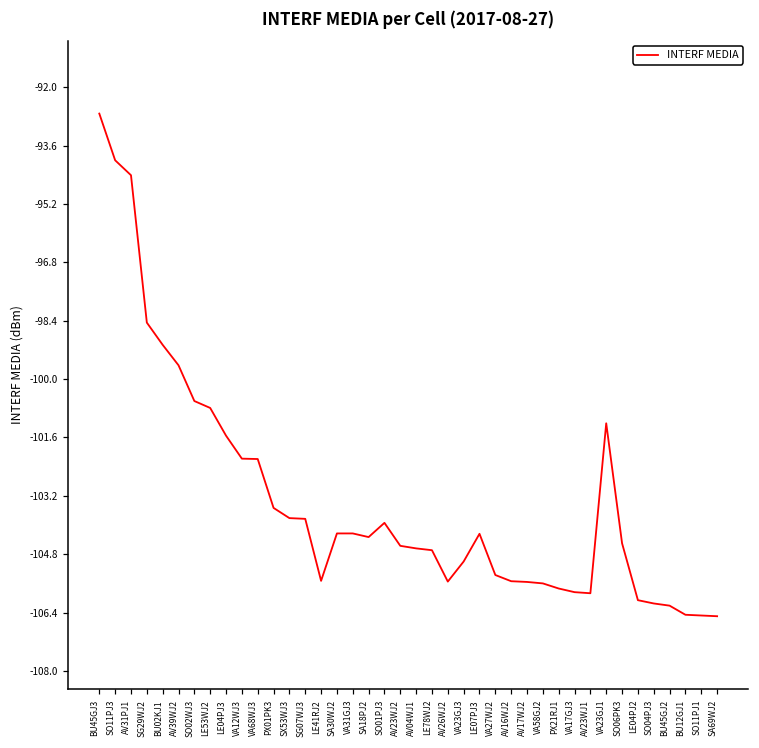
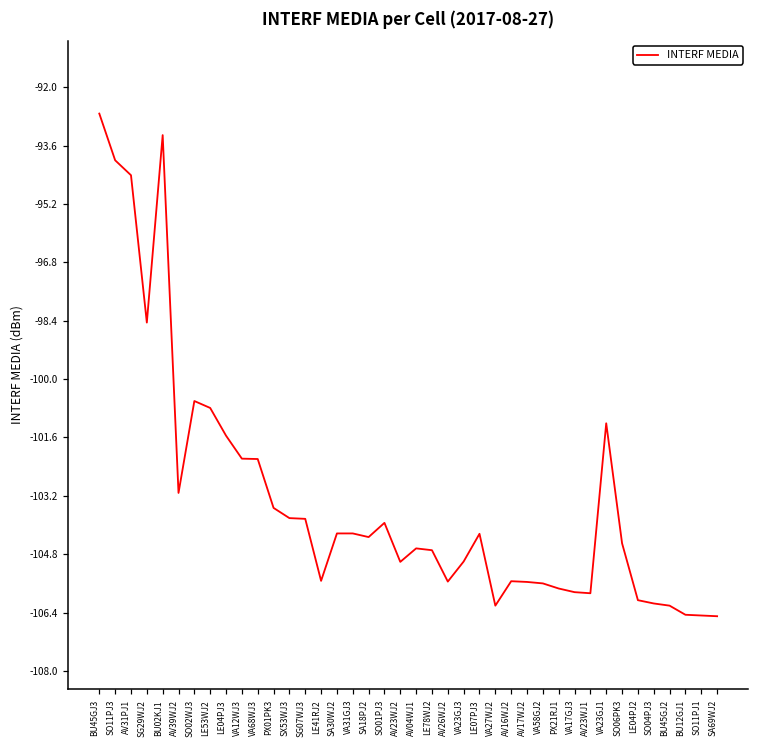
BU02KJ1: -99.1 -> -93.3
AV39WJ2: -99.6 -> -103.1
AV23WJ2: -104.6 -> -105.0
VA27WJ2: -105.4 -> -106.2
